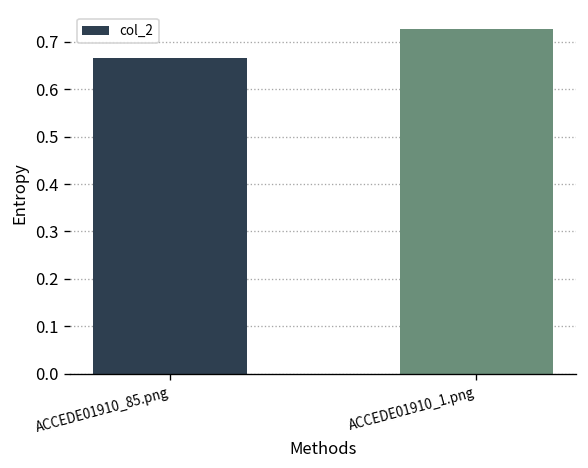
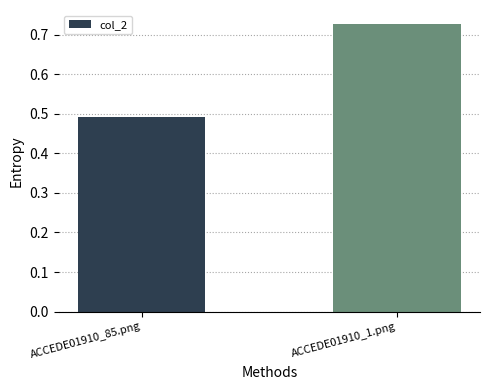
ACCEDE01910_85.png: 0.67 -> 0.49
